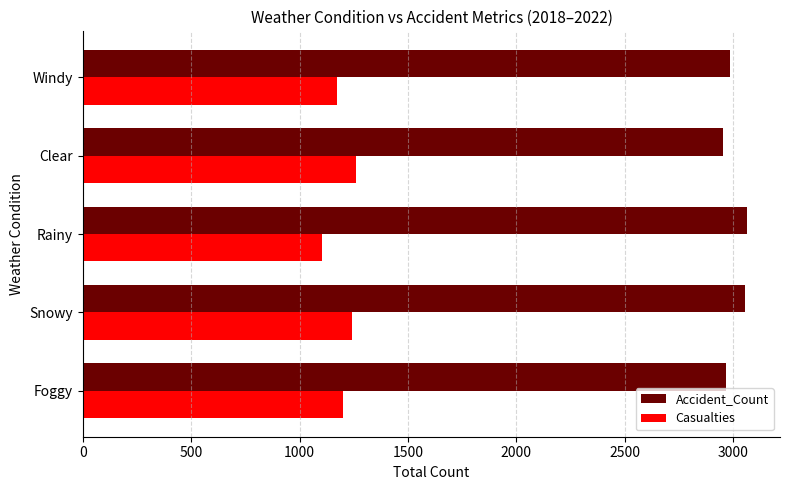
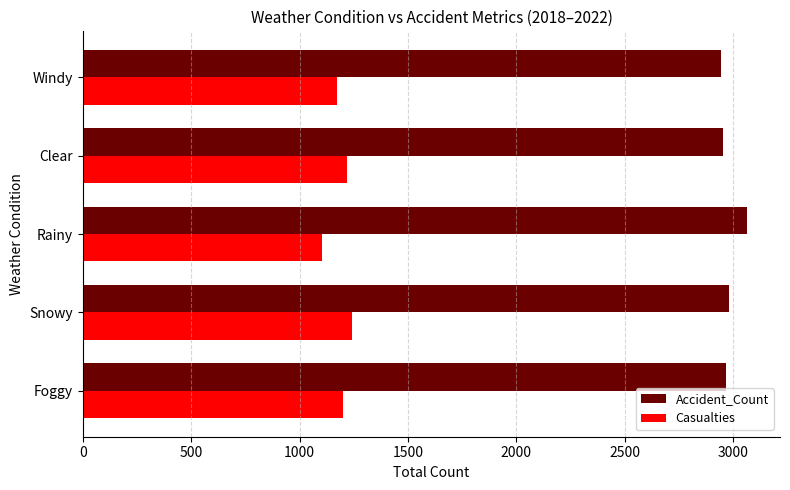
Accident_Count, Windy: 2980 -> 2950
Casualties, Clear: 1260 -> 1220
Accident_Count, Snowy: 3060 -> 2980
